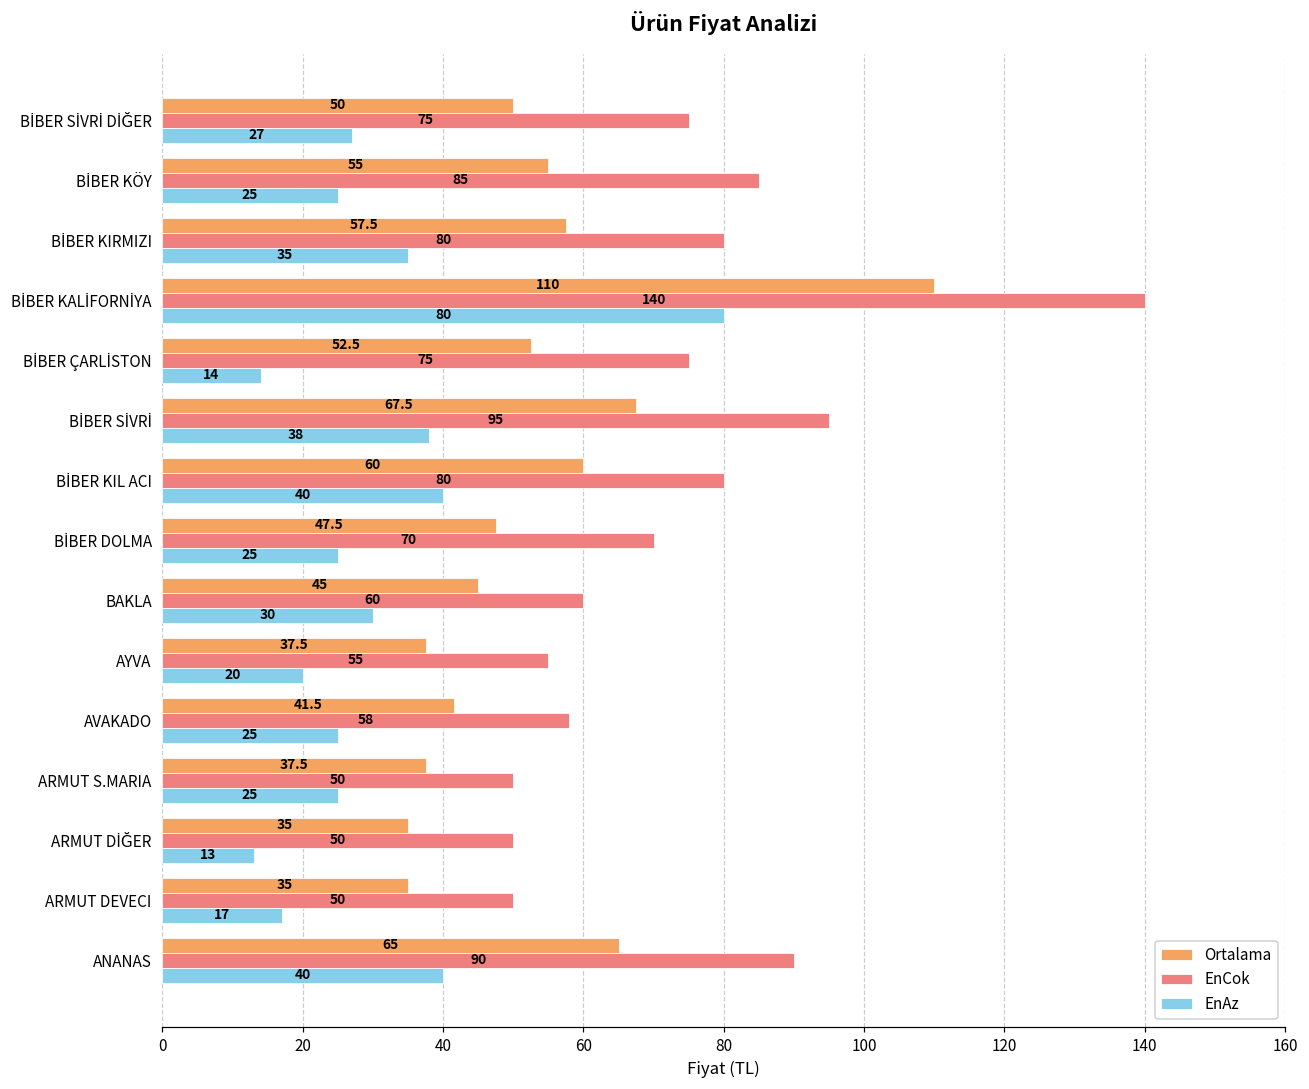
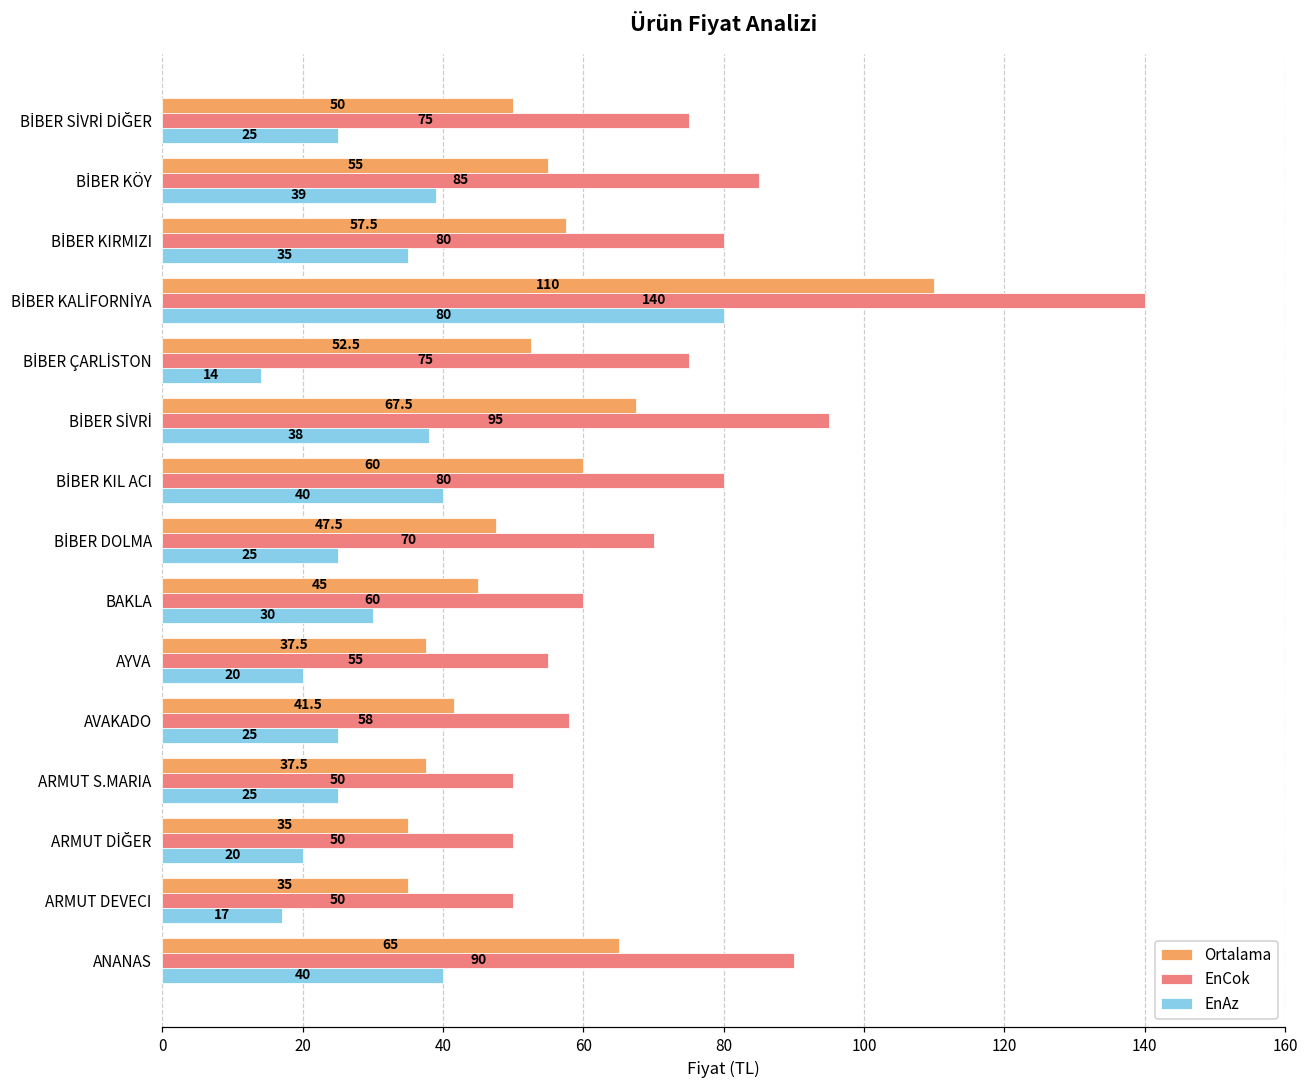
EnAz, BİBER SİVRİ DİĞER: 27 -> 25
EnAz, BİBER KÖY: 25 -> 39
EnAz, ARMUT DİĞER: 13 -> 20
